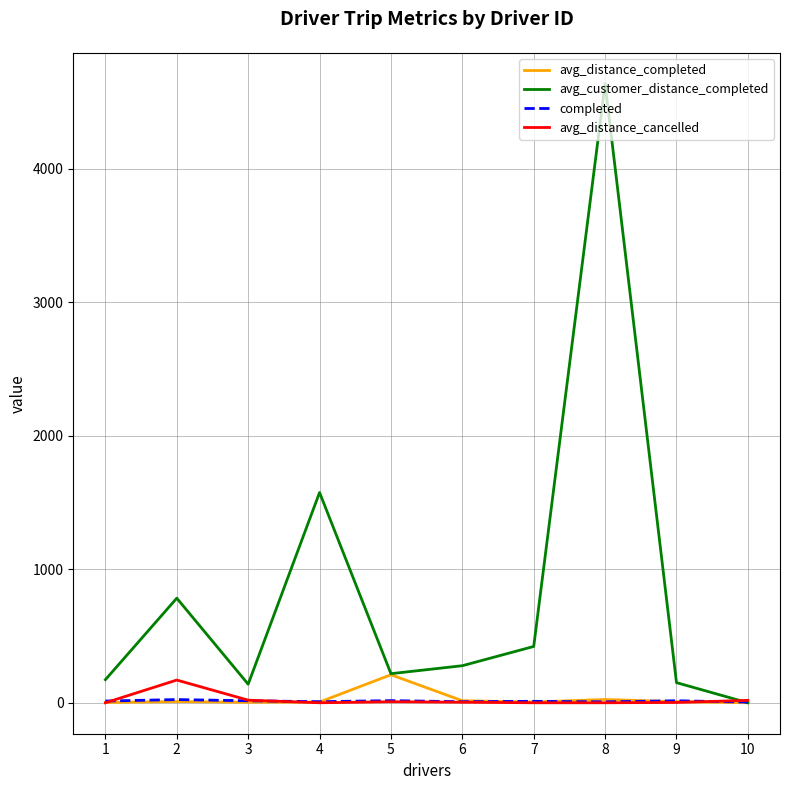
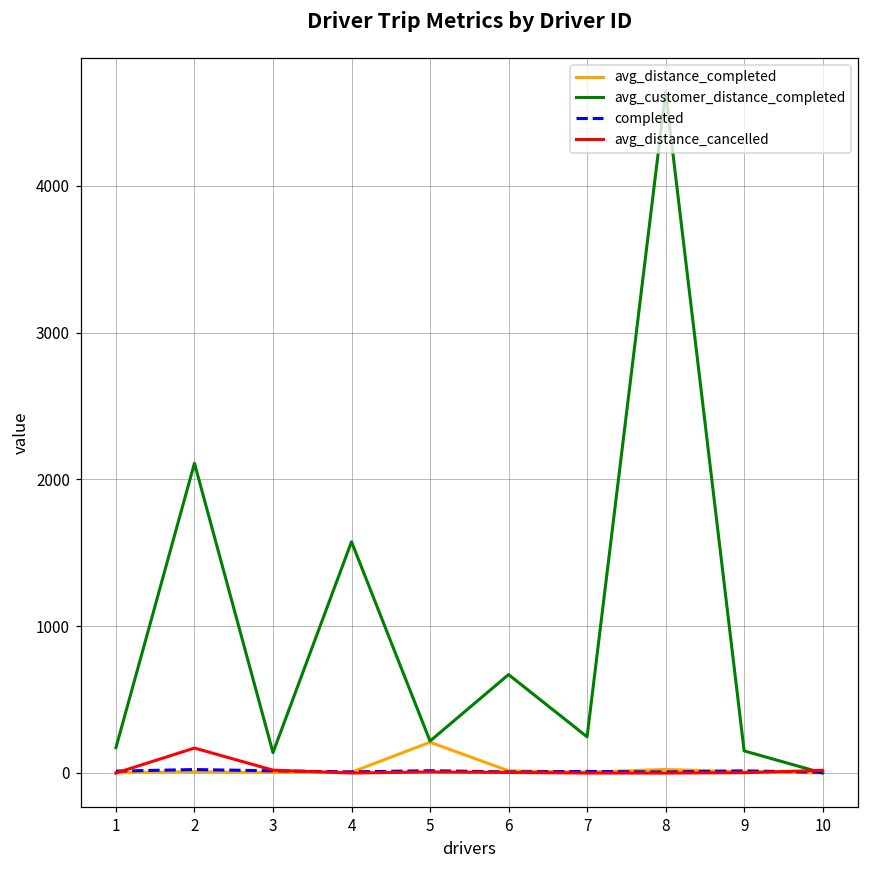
avg_customer_distance_completed, 2: 780 -> 2110
avg_customer_distance_completed, 6: 280 -> 670
avg_customer_distance_completed, 7: 420 -> 250
